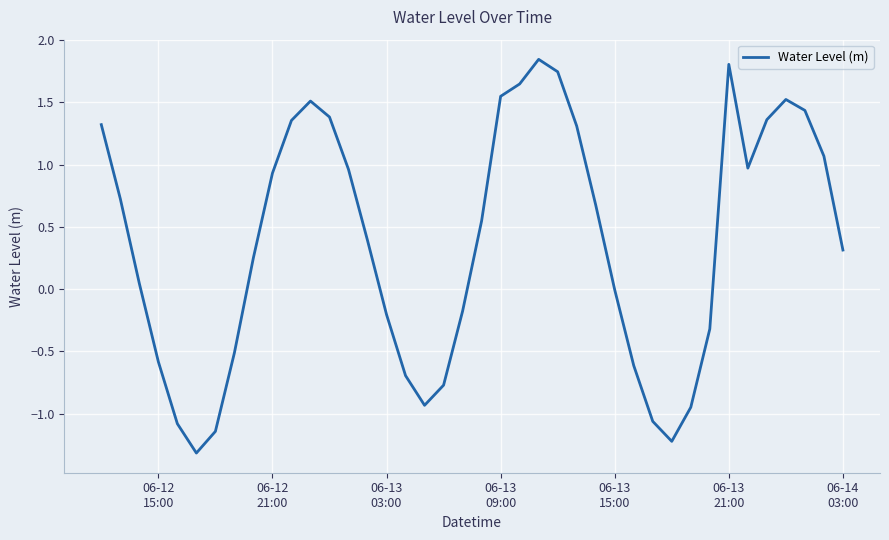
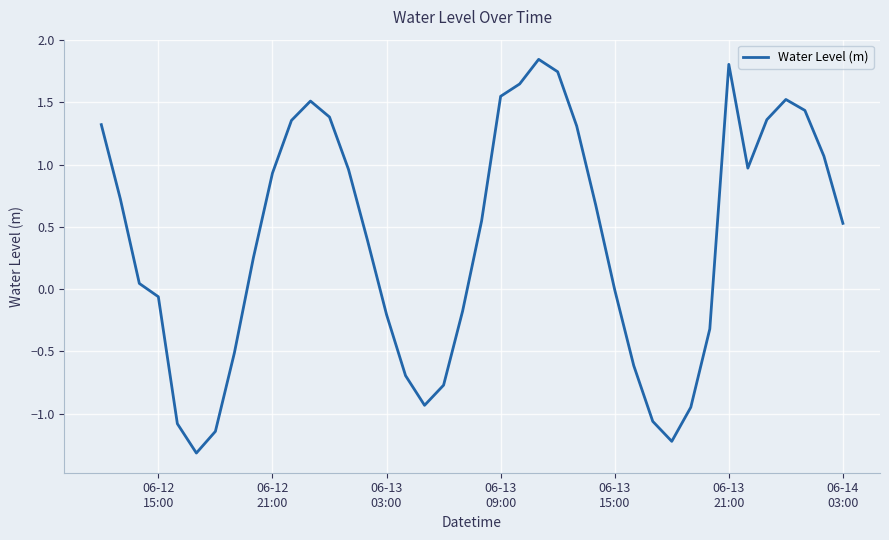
06-12 15:00: -0.58 -> -0.06
06-14 03:00: 0.31 -> 0.53
